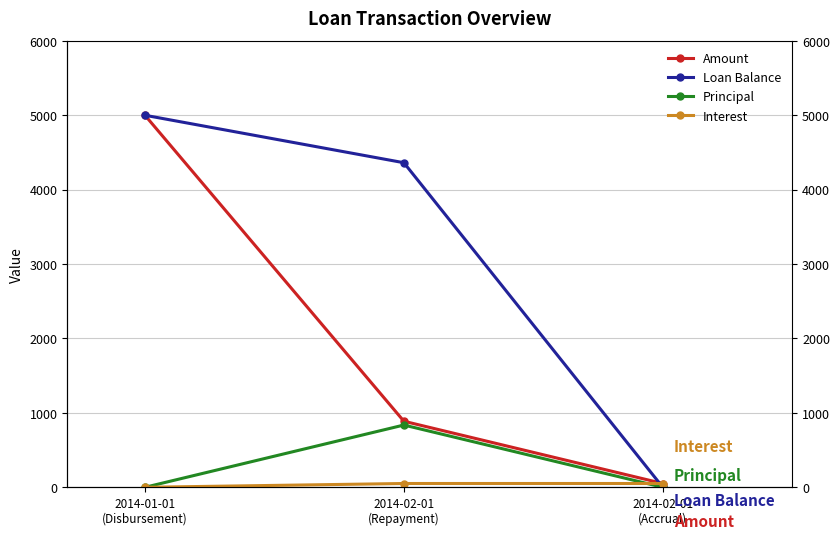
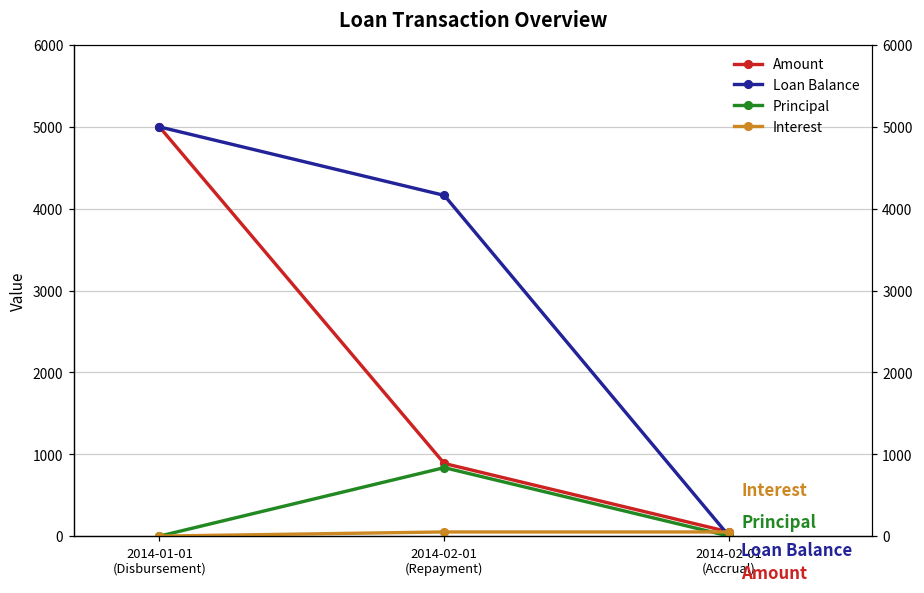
Loan Balance, 2014-02-01 (Repayment): 4400 -> 4200
